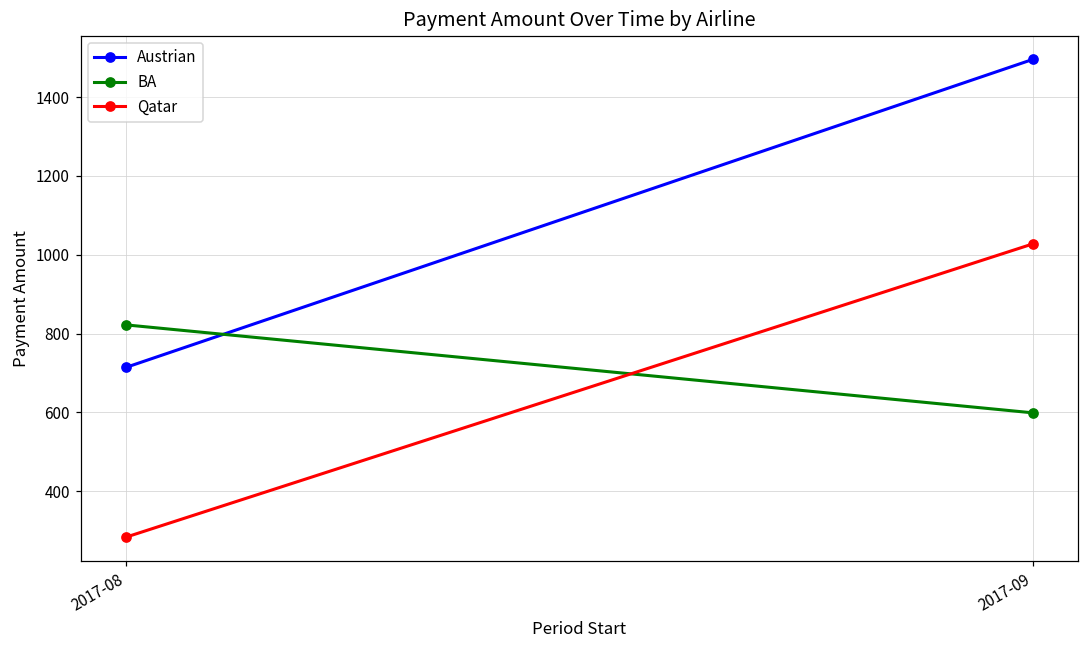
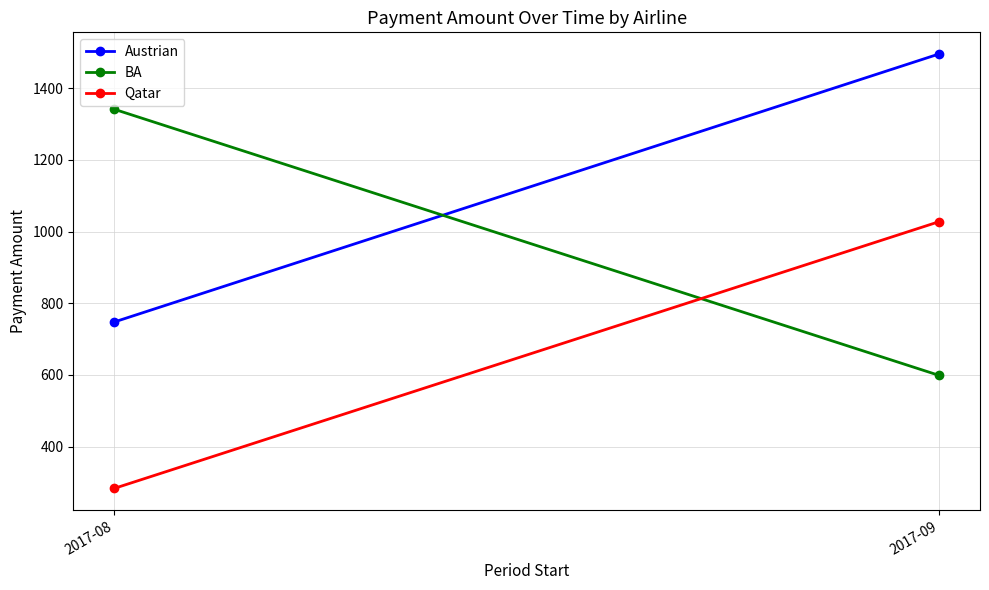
Austrian, 2017-08: 710 -> 750
BA, 2017-08: 820 -> 1340
